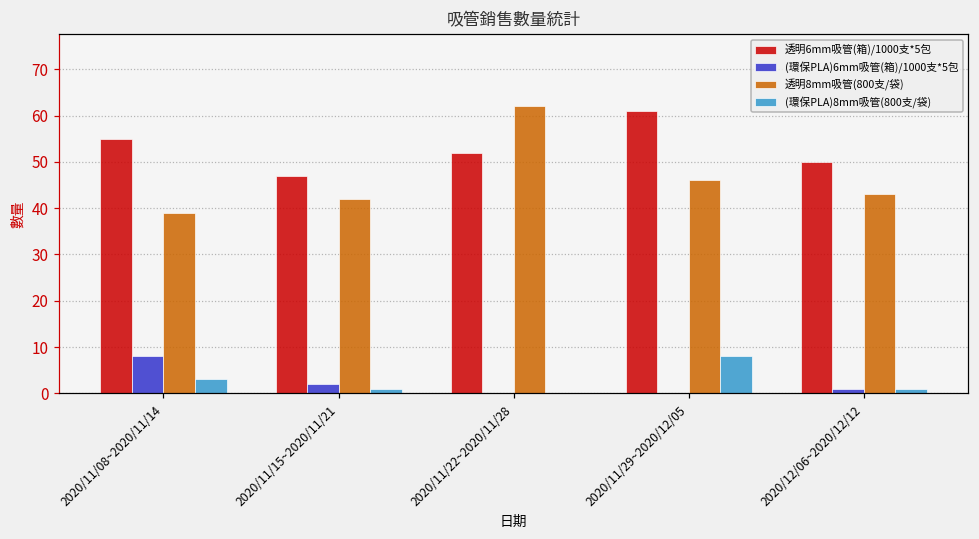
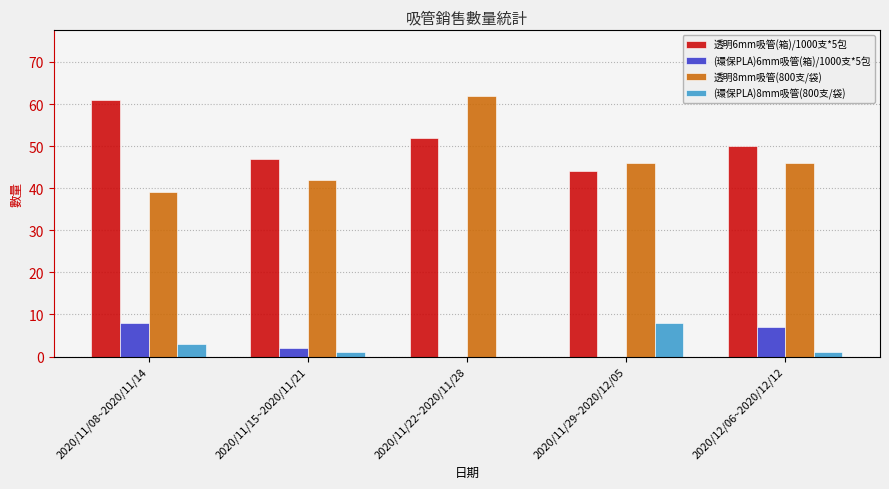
透明6mm吸管(箱)/1000支*5包, 2020/11/08~2020/11/14: 55 -> 61
透明6mm吸管(箱)/1000支*5包, 2020/11/29~2020/12/05: 61 -> 44
(環保PLA)6mm吸管(箱)/1000支*5包, 2020/12/06~2020/12/12: 1 -> 7
透明8mm吸管(800支/袋), 2020/12/06~2020/12/12: 43 -> 46
